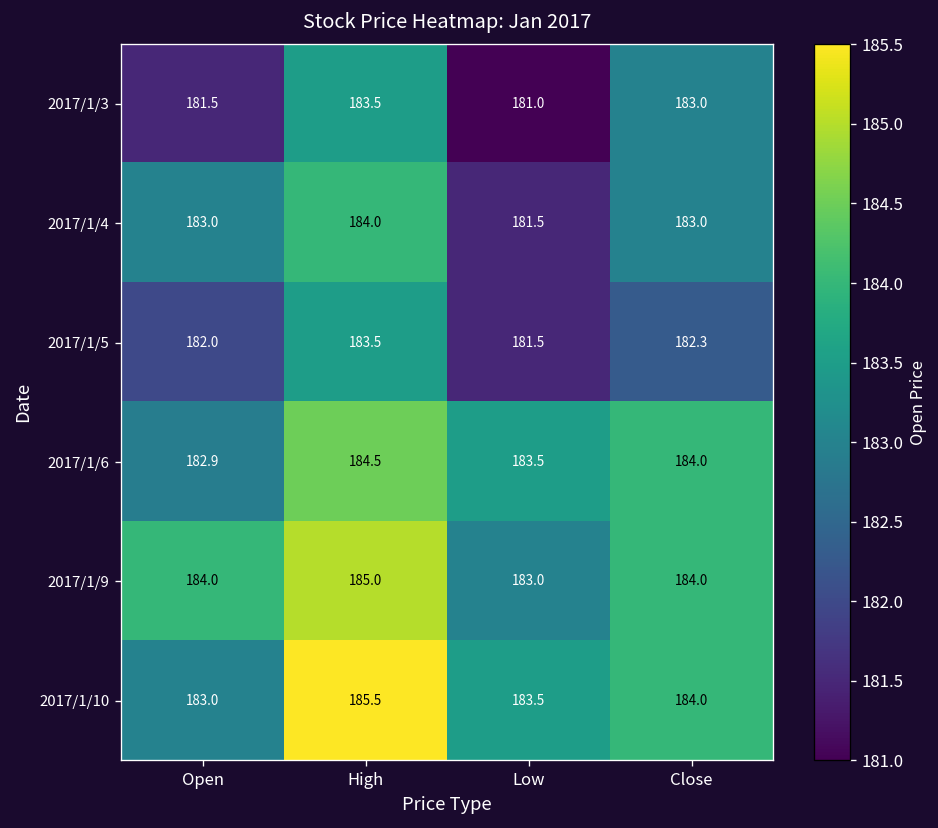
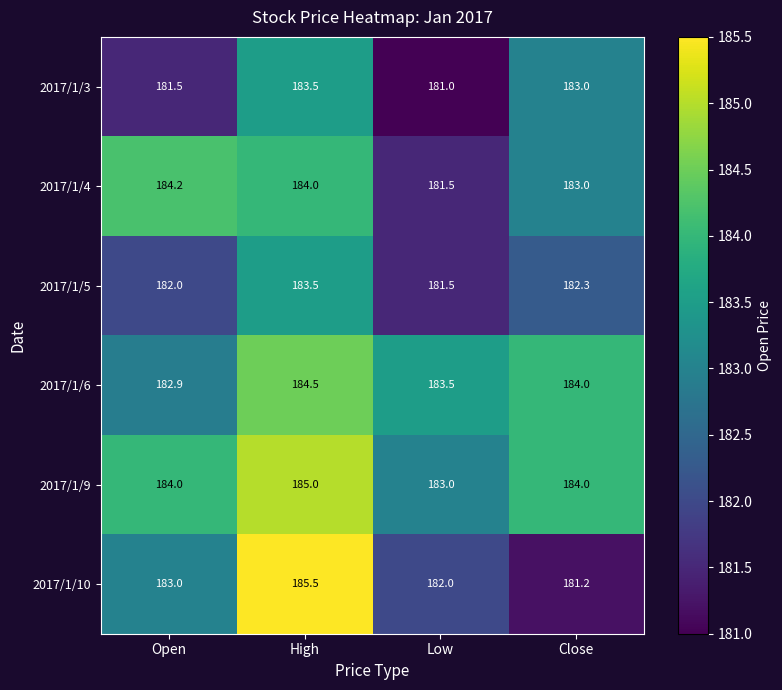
2017/1/4, Open: 183.0 -> 184.2
2017/1/10, Low: 183.5 -> 182.0
2017/1/10, Close: 184.0 -> 181.2
